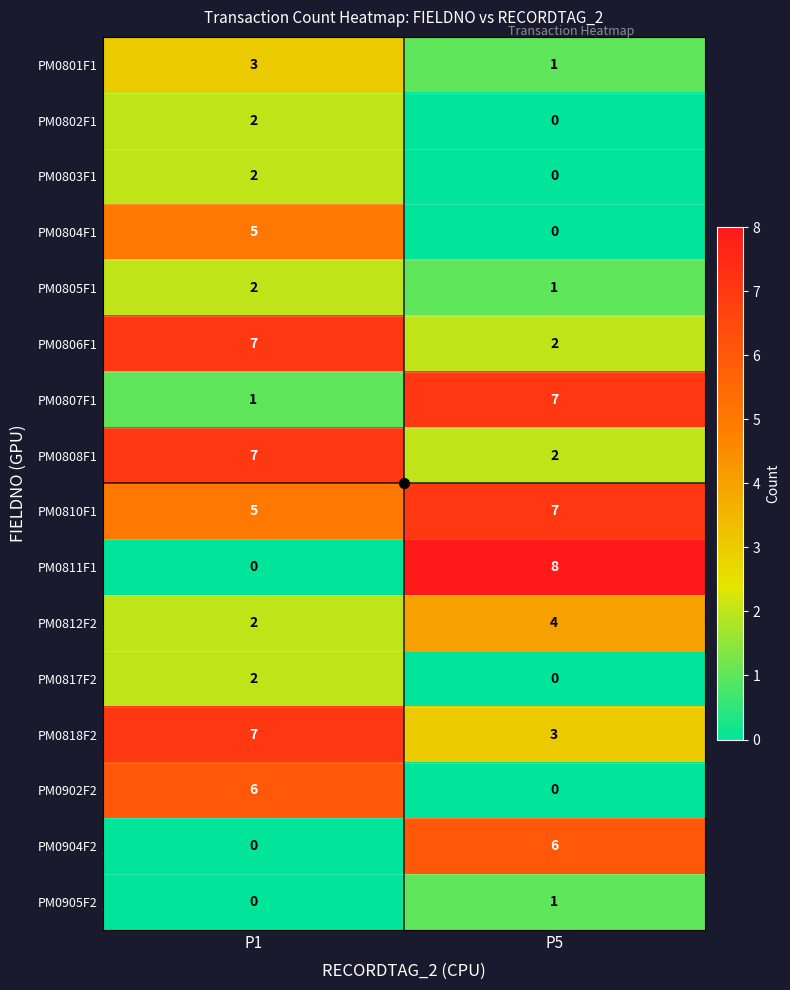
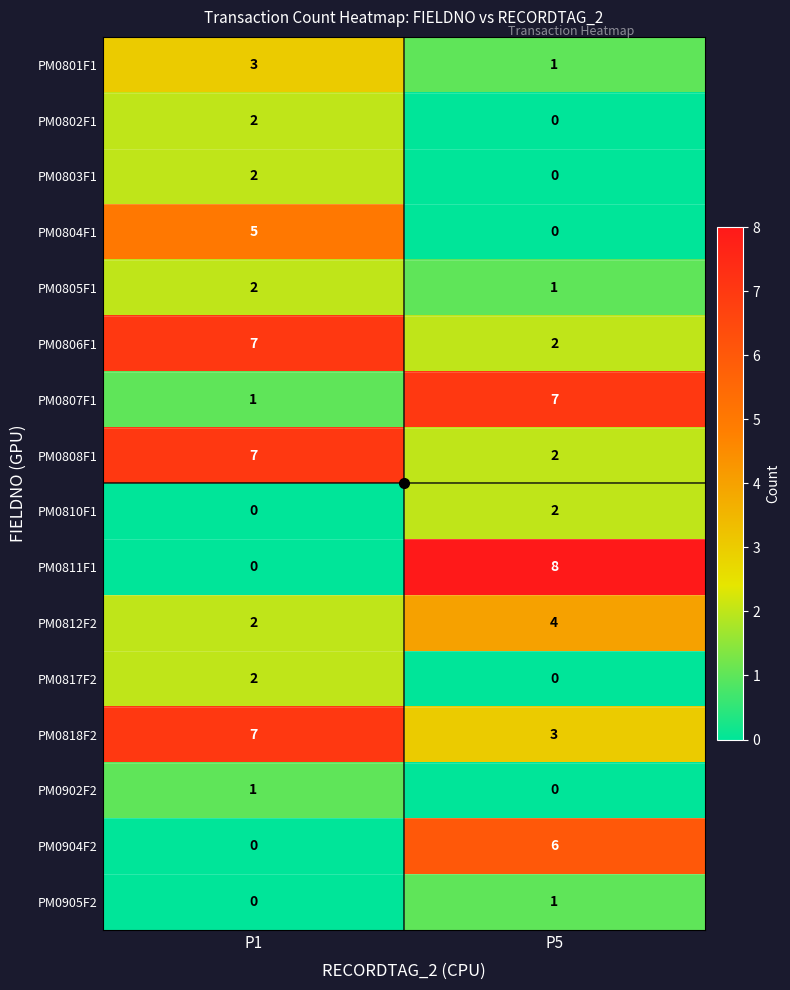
PM0810F1, P1: 5 -> 0
PM0810F1, P5: 7 -> 2
PM0902F2, P1: 6 -> 1
